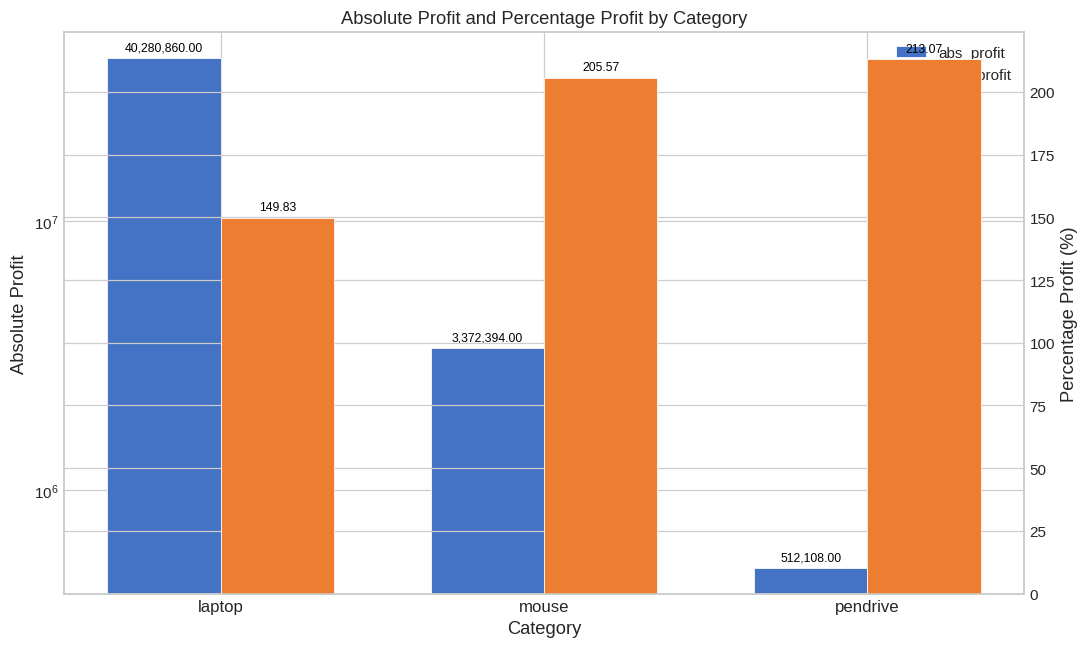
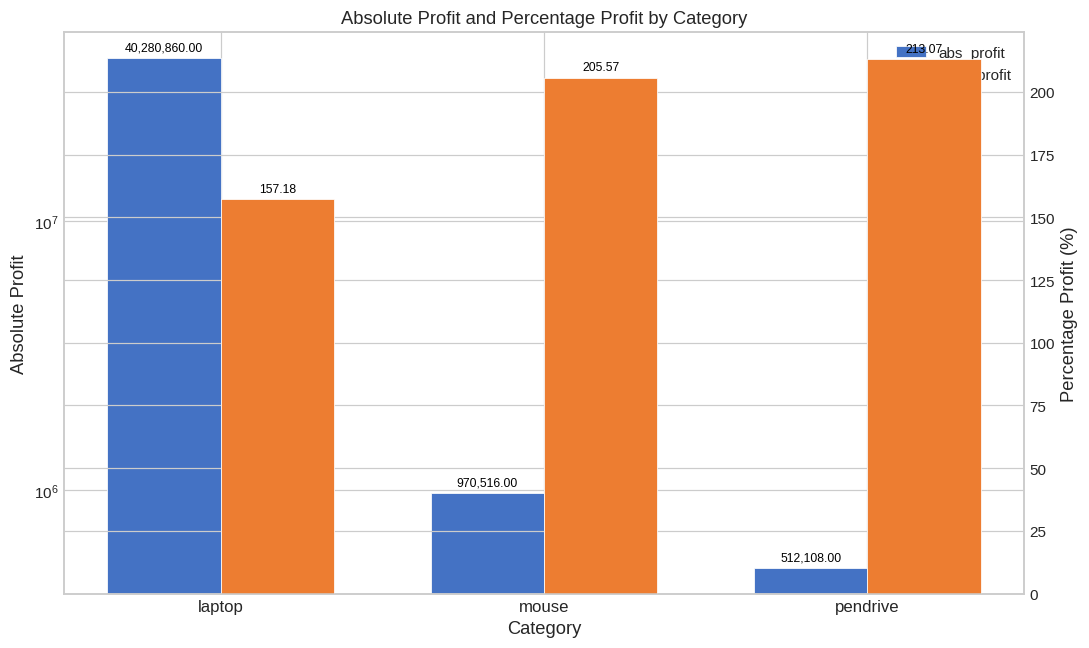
abs_profit, mouse: 3,372,394.00 -> 970,516.00
perc_profit, laptop: 149.83 -> 157.18
